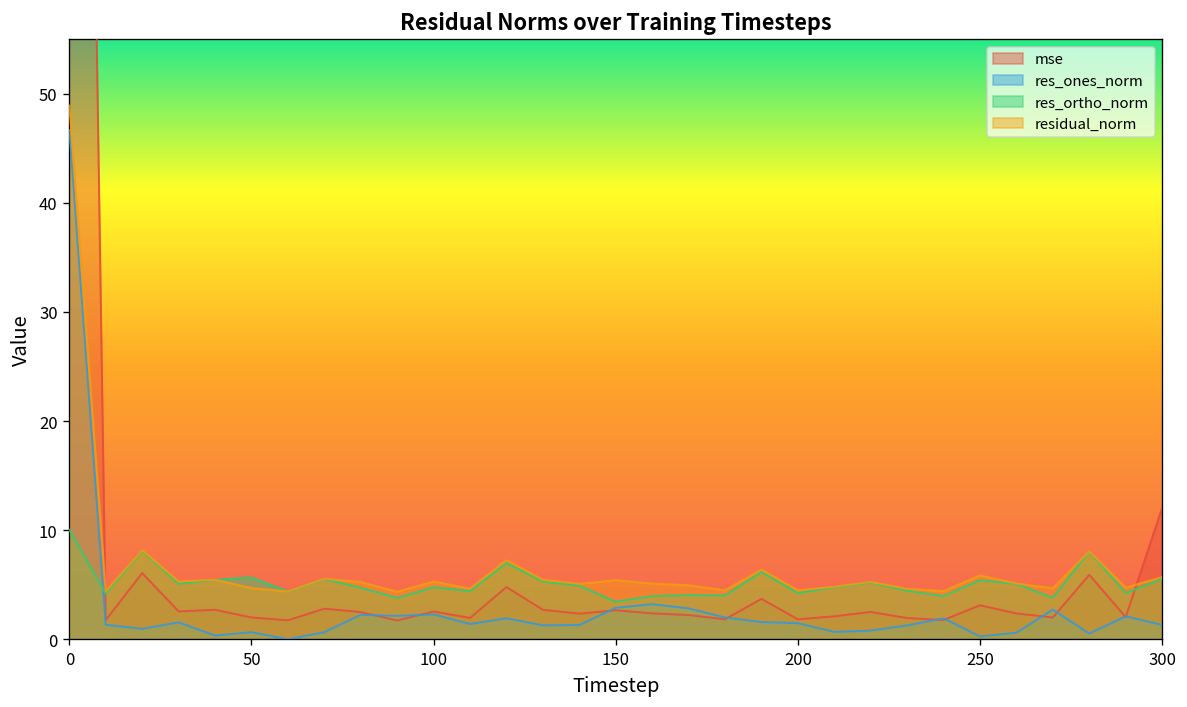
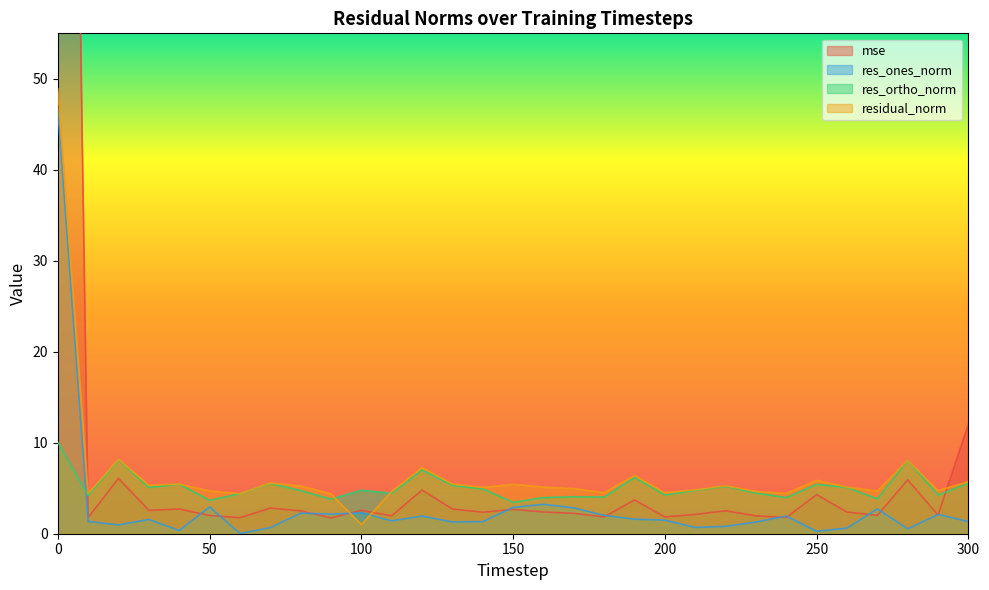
res_ones_norm, 50: 1 -> 3
res_ortho_norm, 50: 6 -> 4
residual_norm, 100: 5 -> 1
mse, 250: 3 -> 4
